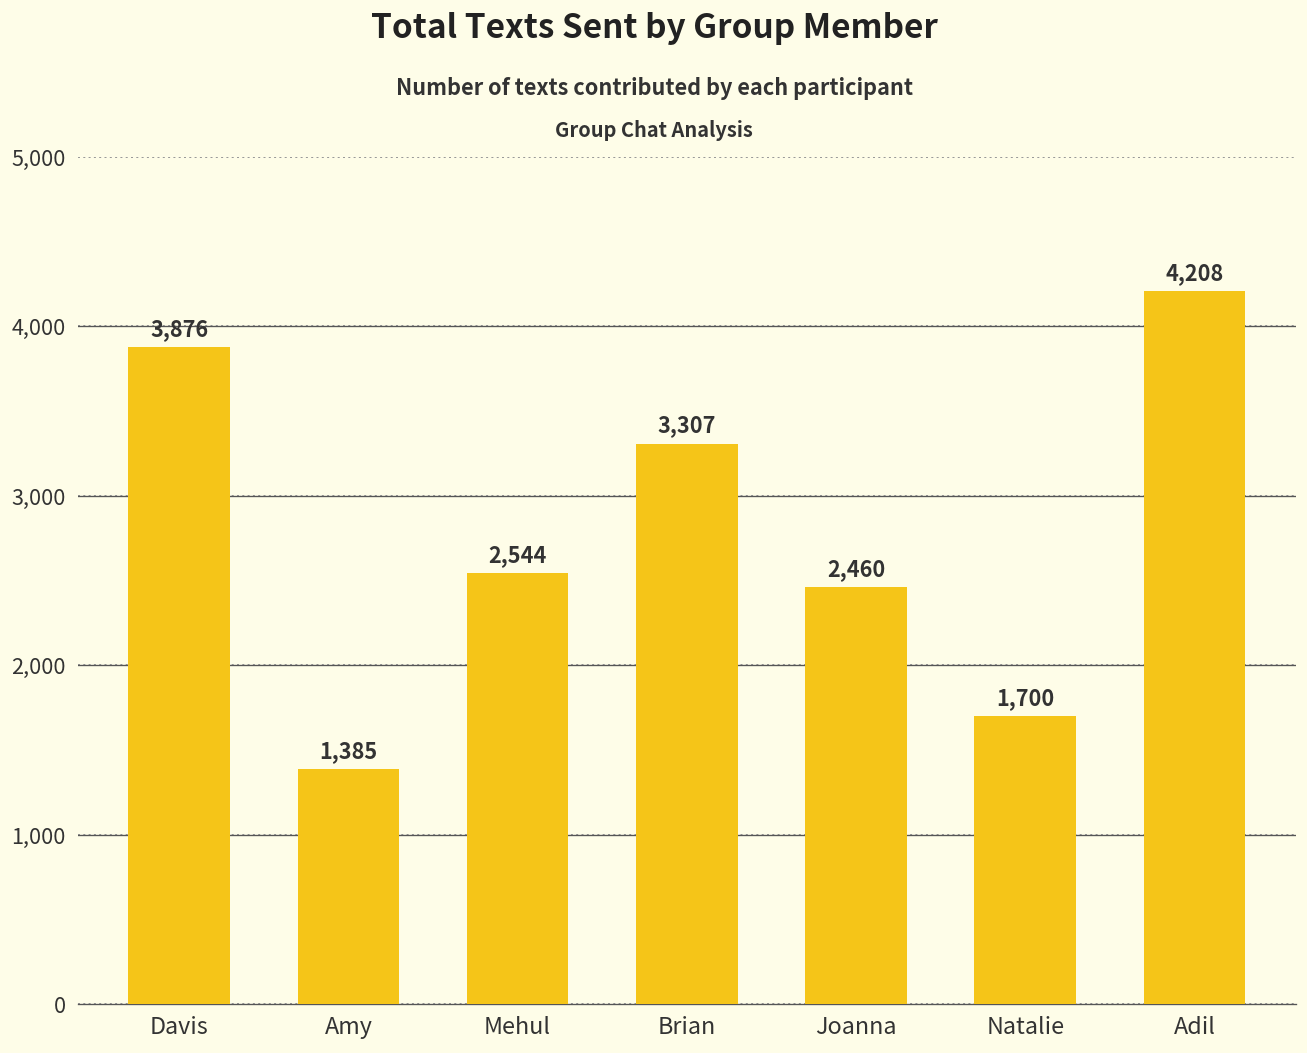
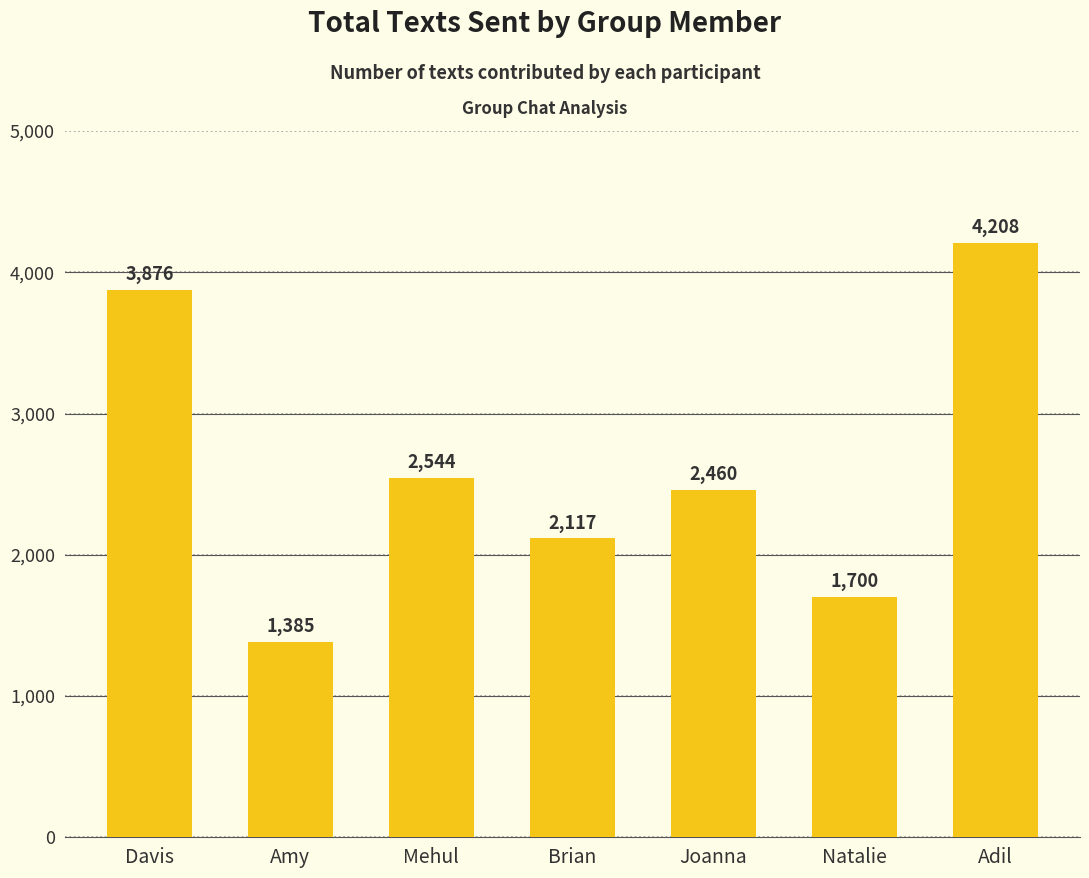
Brian: 3,307 -> 2,117
